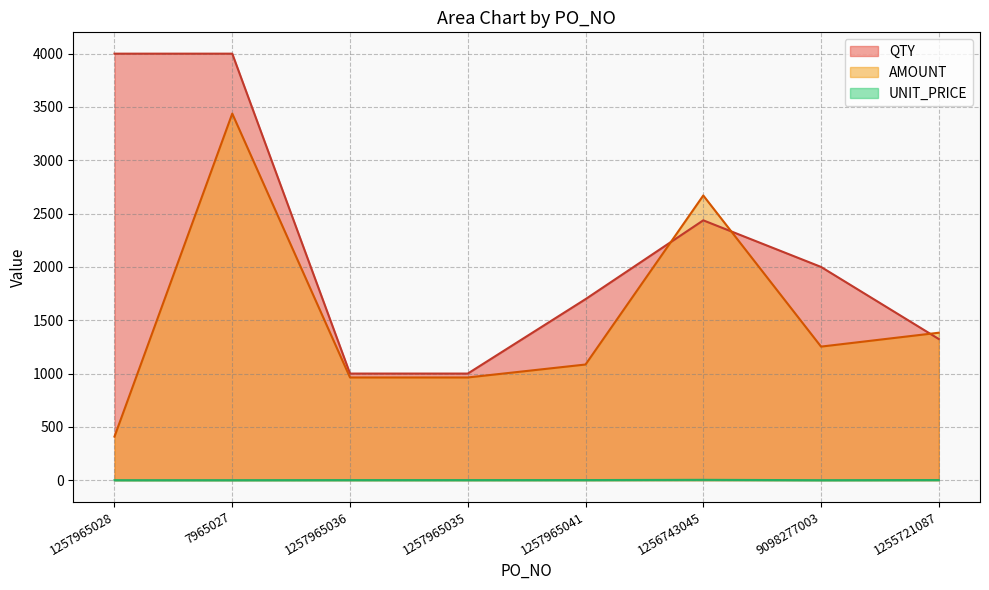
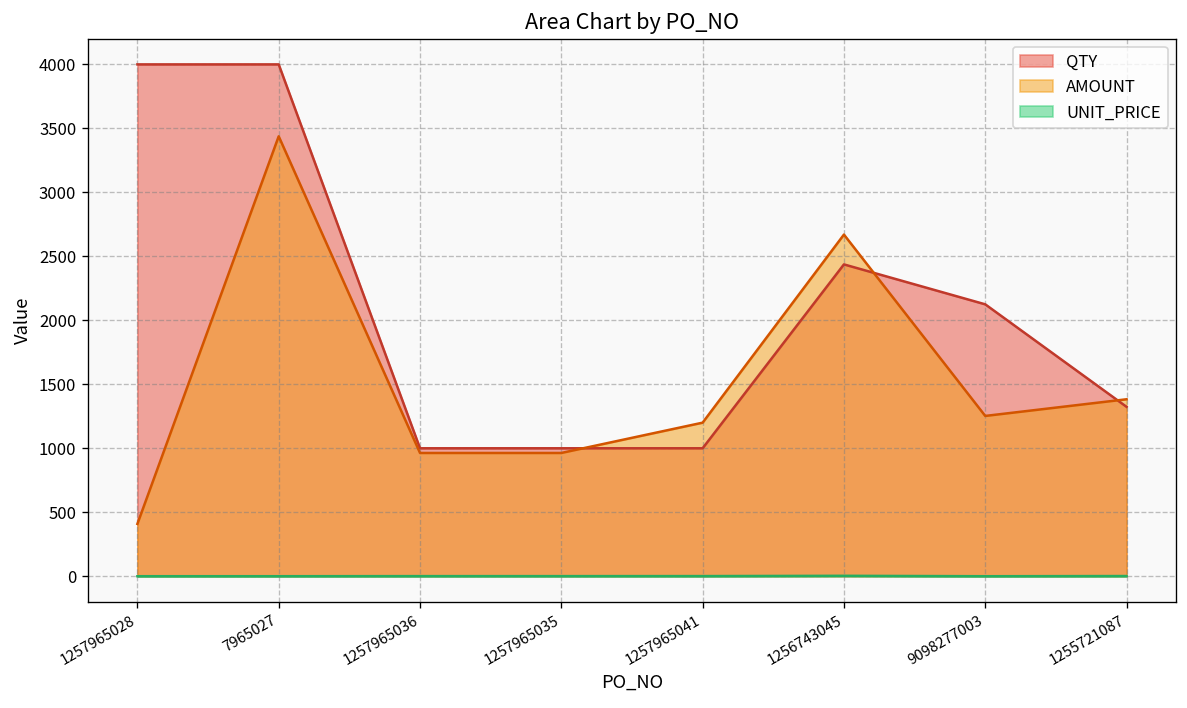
QTY, 1257965041: 1700 -> 1000
AMOUNT, 1257965041: 1080 -> 1200
QTY, 9098277003: 2000 -> 2130
